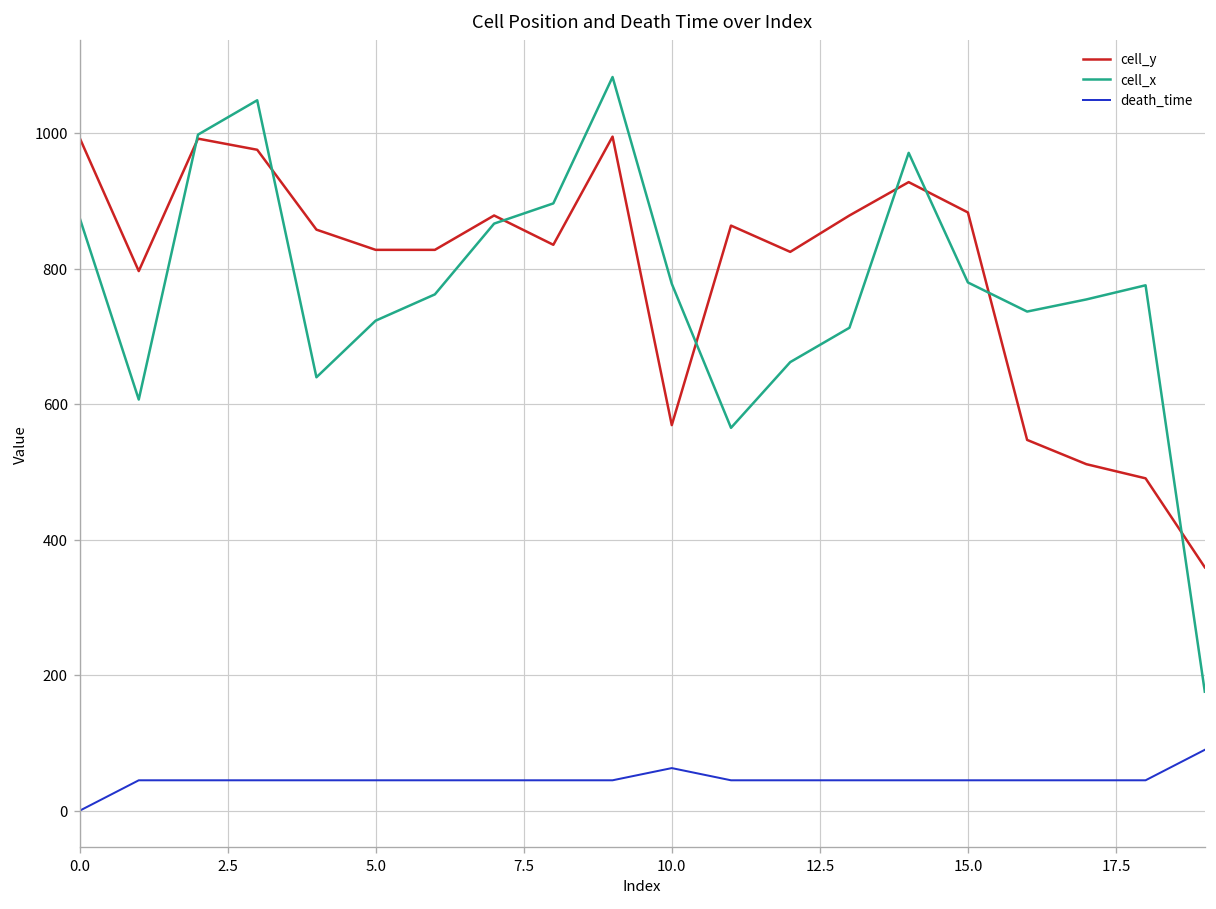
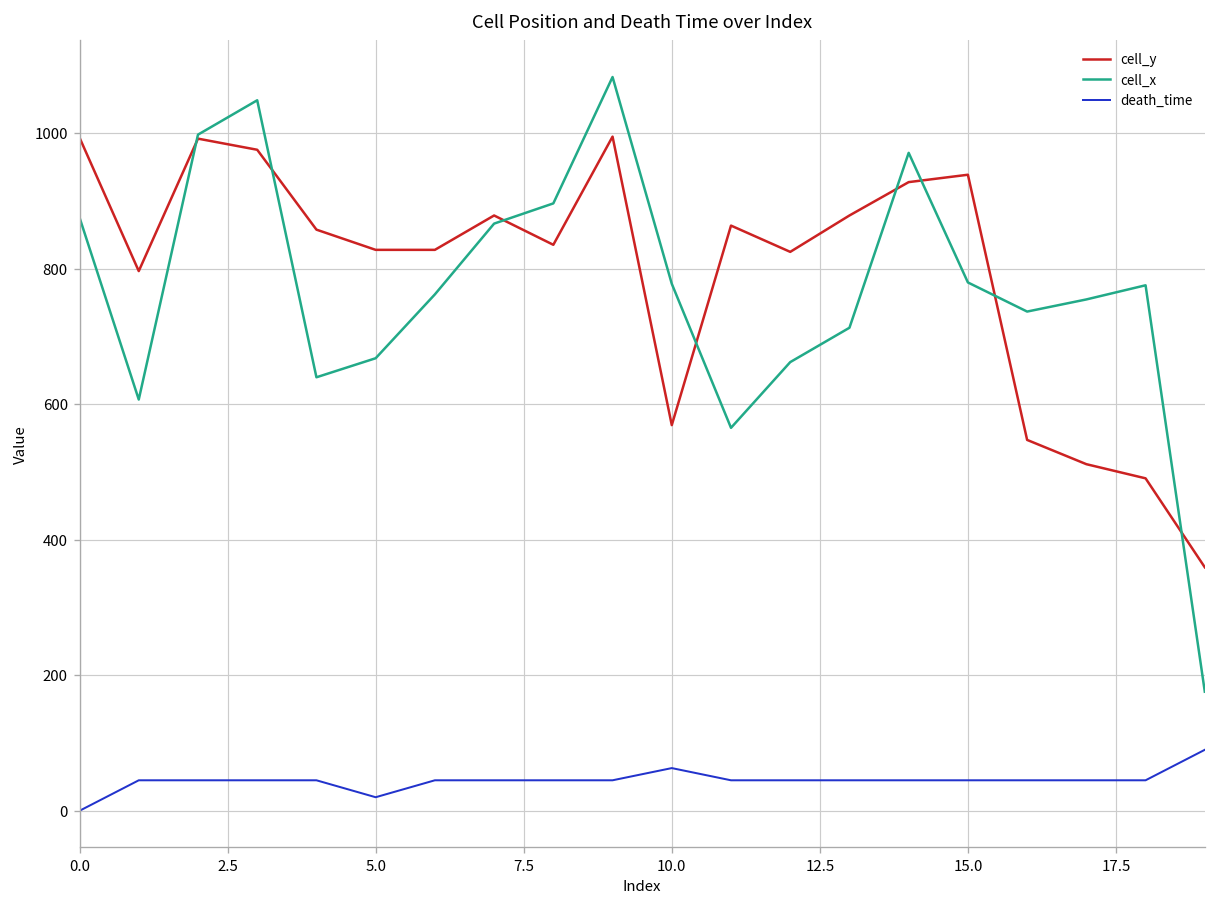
cell_x, 5.0: 720 -> 670
death_time, 5.0: 50 -> 20
cell_y, 15.0: 880 -> 940
